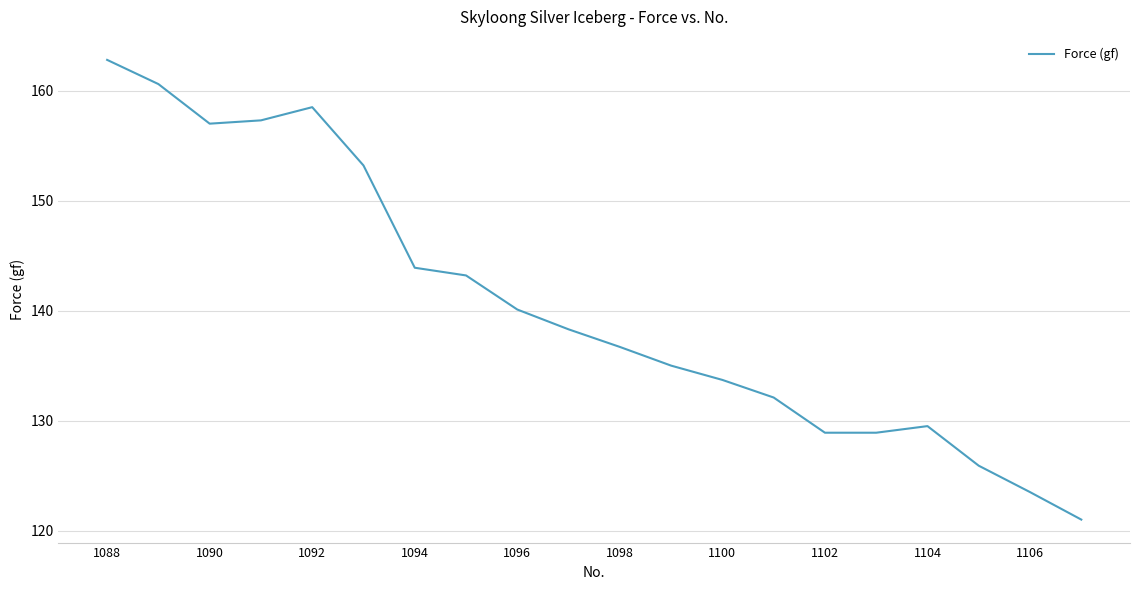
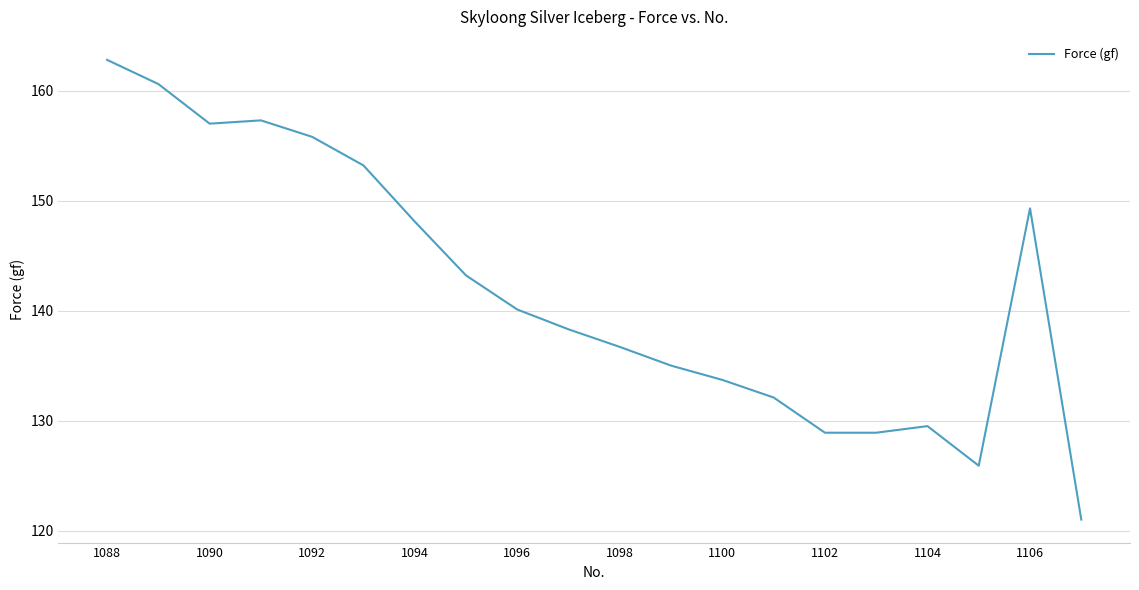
1092: 158.5 -> 155.8
1094: 143.9 -> 148.1
1106: 123.5 -> 149.3
